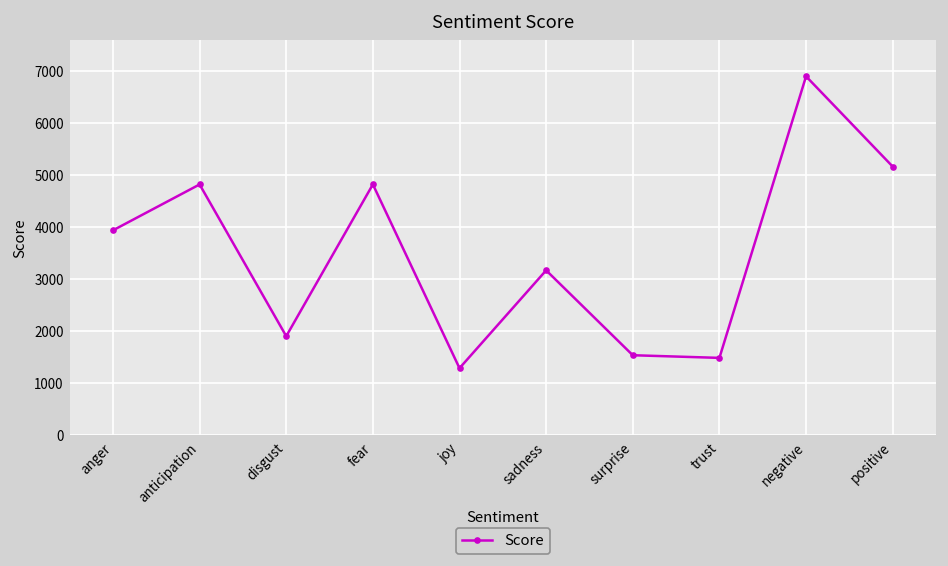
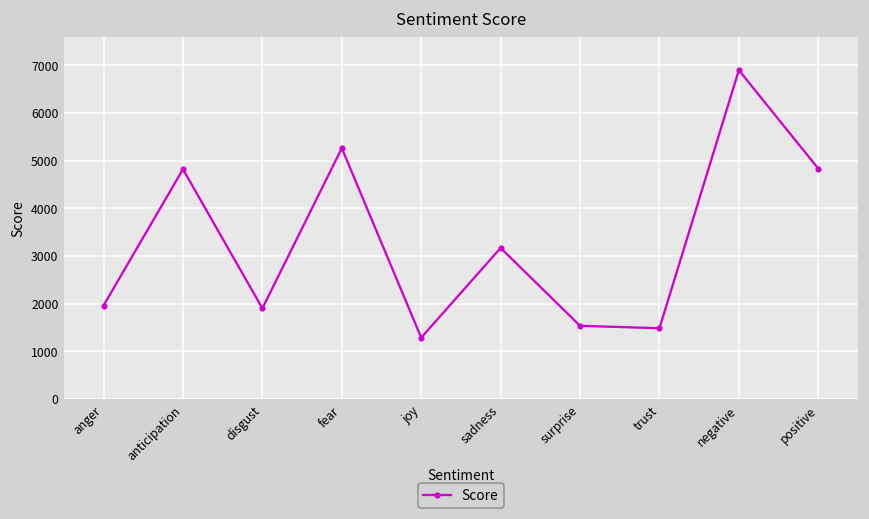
anger: 3900 -> 2000
fear: 4800 -> 5300
positive: 5200 -> 4800
